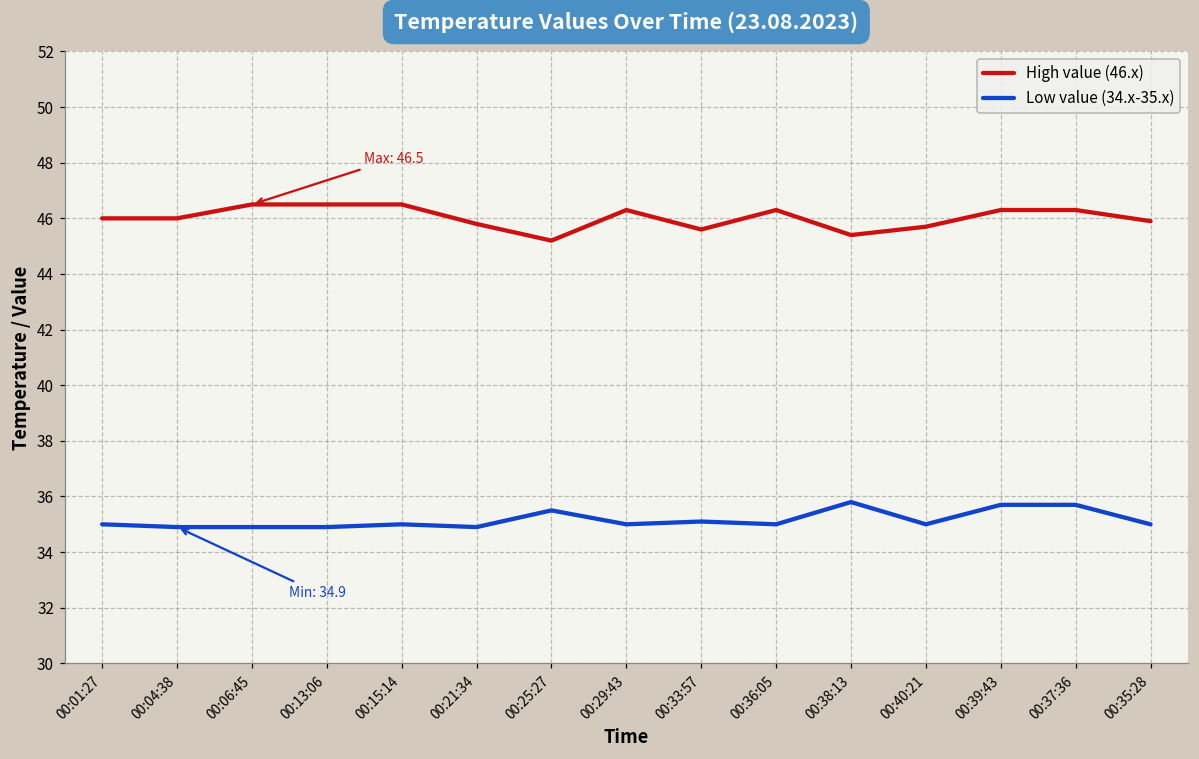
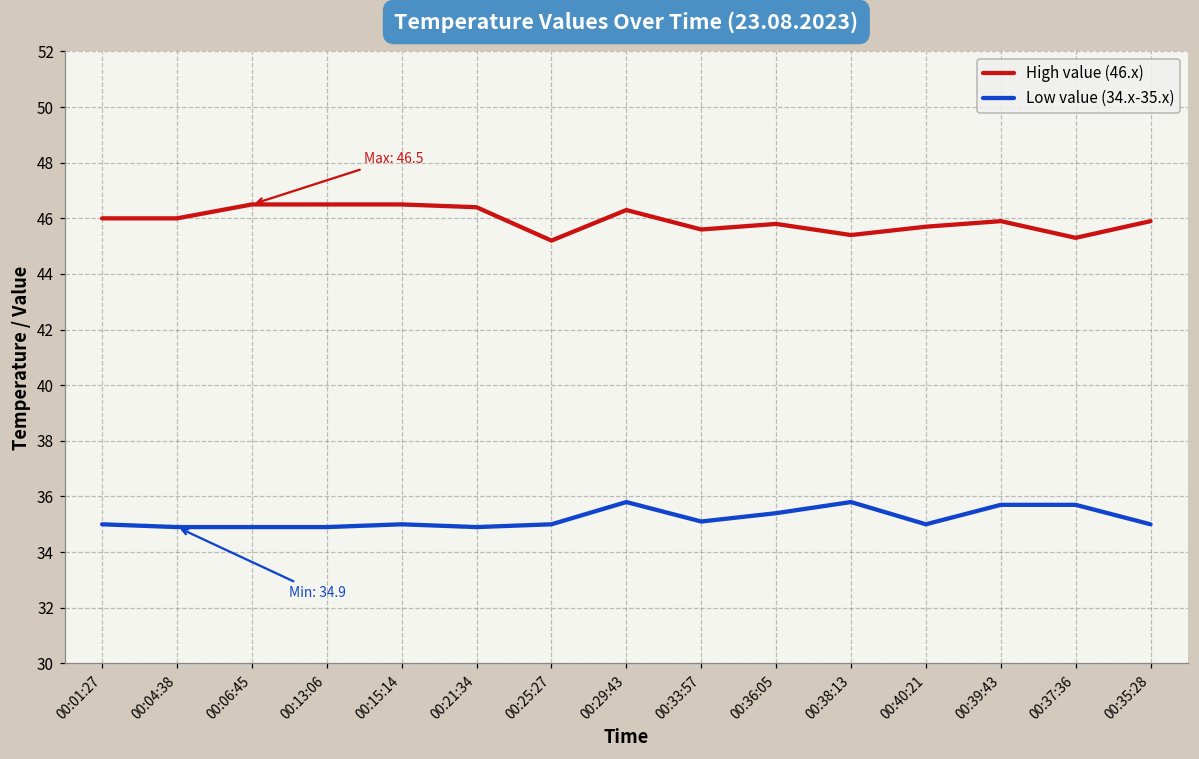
High value (46.x), 00:21:34: 45.8 -> 46.4
Low value (34.x-35.x), 00:25:27: 35.5 -> 35.0
Low value (34.x-35.x), 00:29:43: 35.0 -> 35.8
High value (46.x), 00:36:05: 46.3 -> 45.8
Low value (34.x-35.x), 00:36:05: 35.0 -> 35.4
High value (46.x), 00:39:43: 46.3 -> 45.9
High value (46.x), 00:37:36: 46.3 -> 45.3
